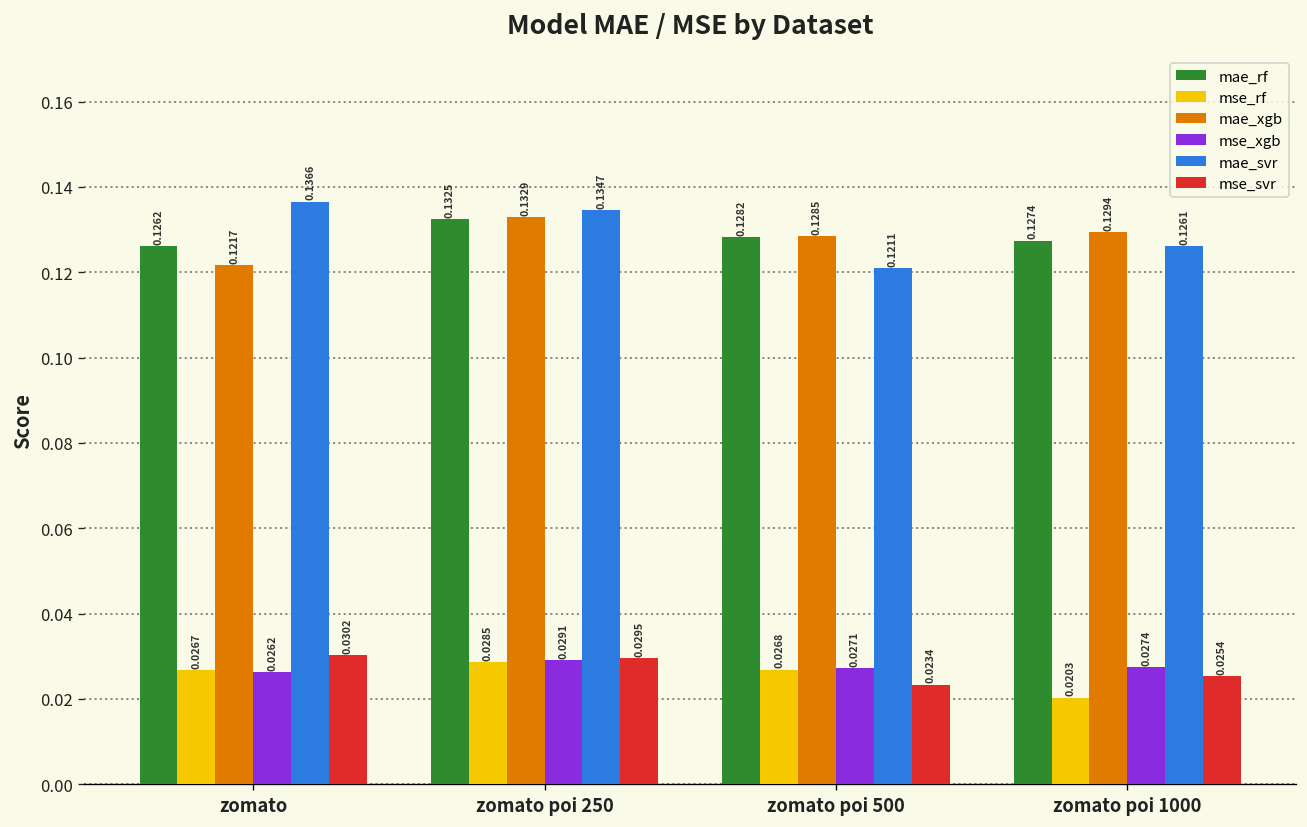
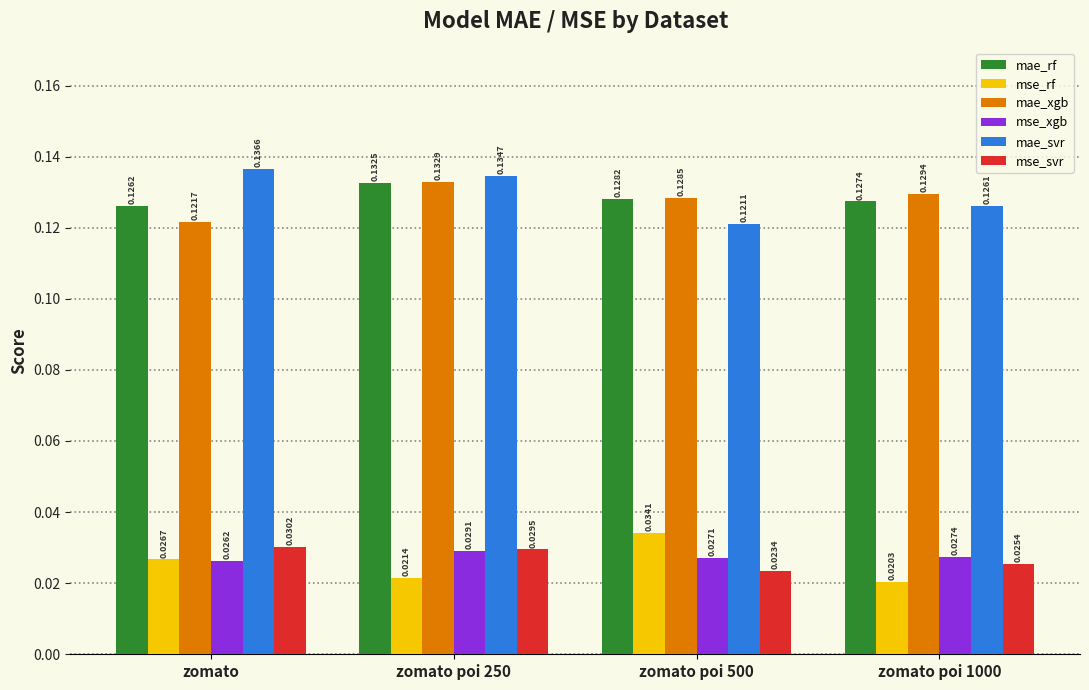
mse_rf, zomato poi 250: 0.0285 -> 0.0214
mse_rf, zomato poi 500: 0.0268 -> 0.0341
